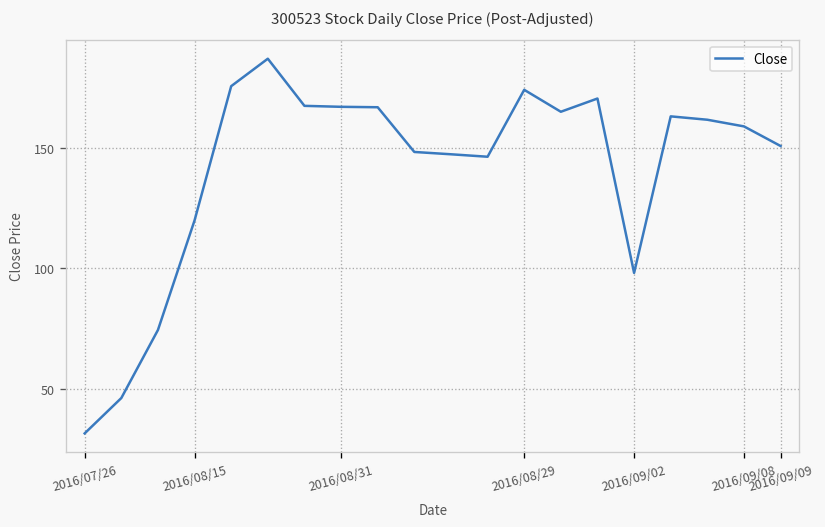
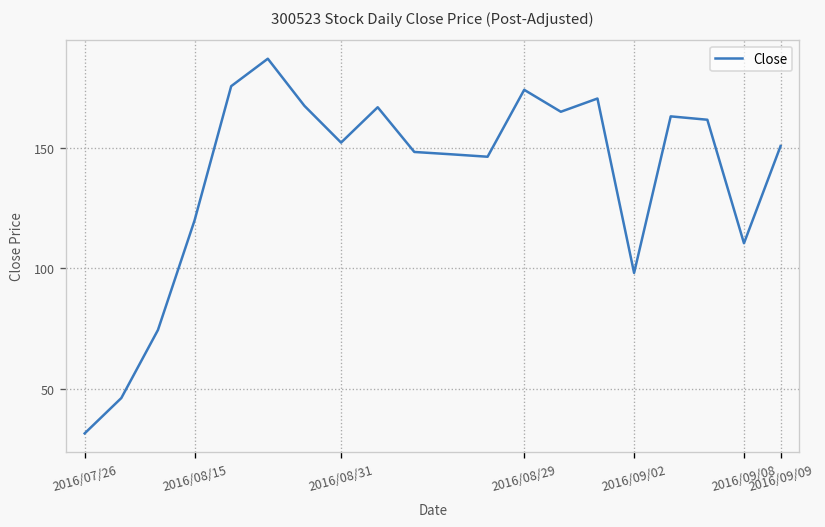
2016/08/31: 167 -> 152
2016/09/08: 159 -> 110
